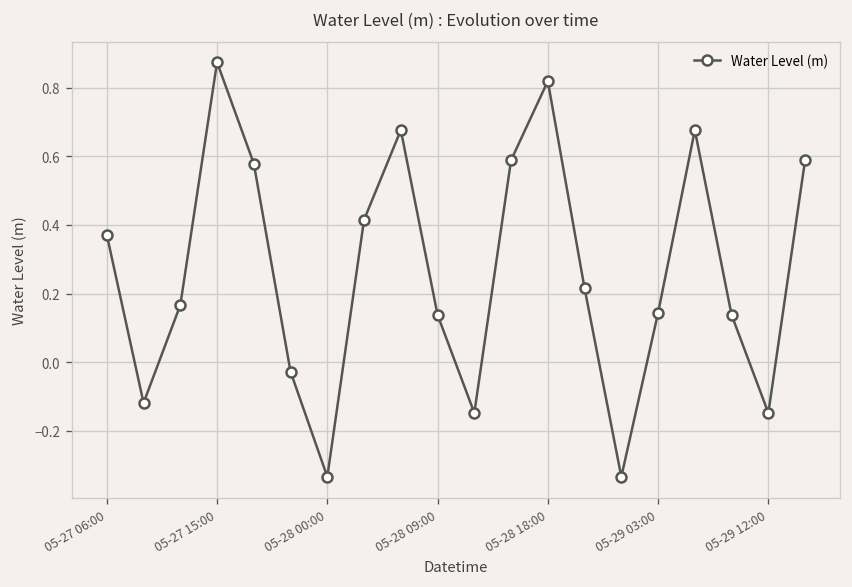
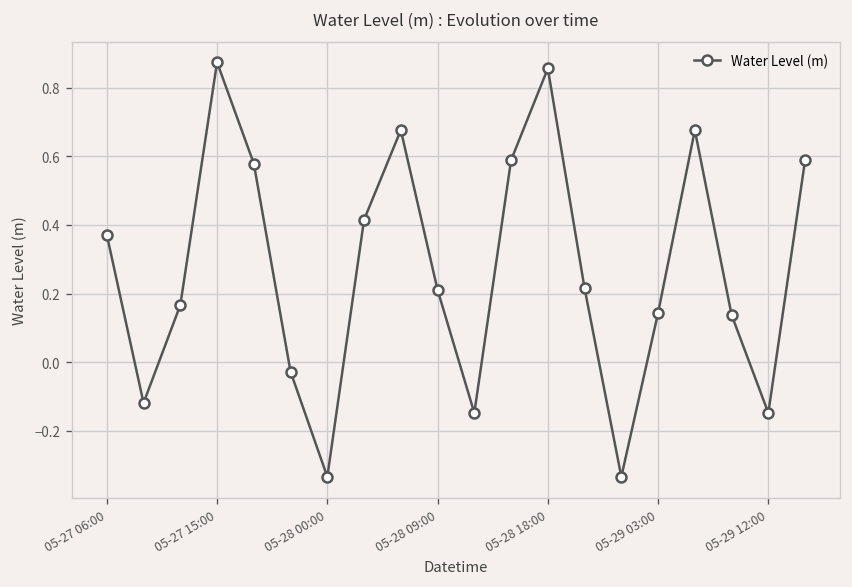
05-28 09:00: 0.14 -> 0.21
05-28 18:00: 0.82 -> 0.86
